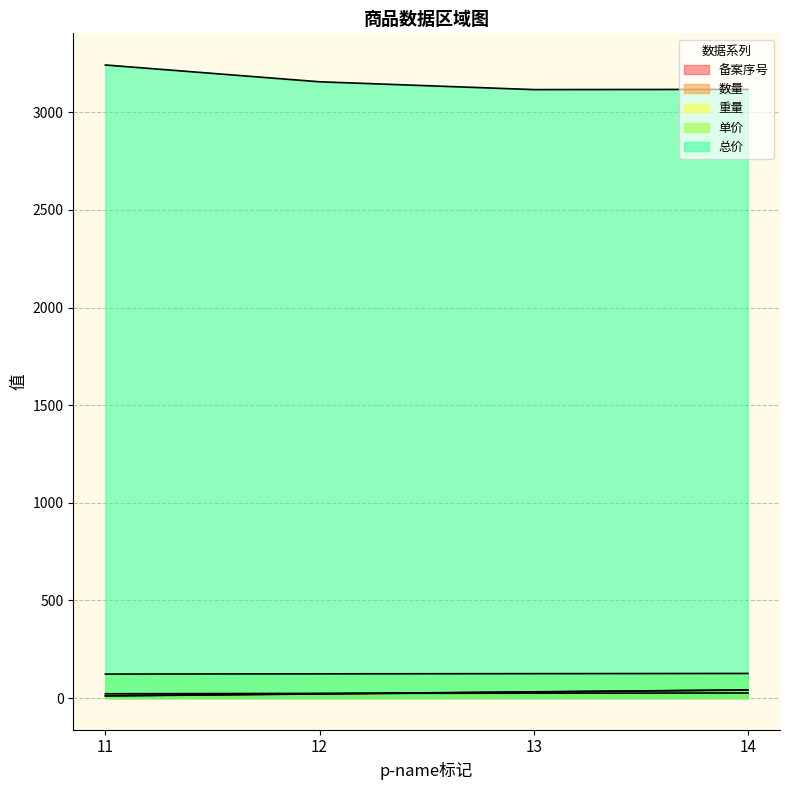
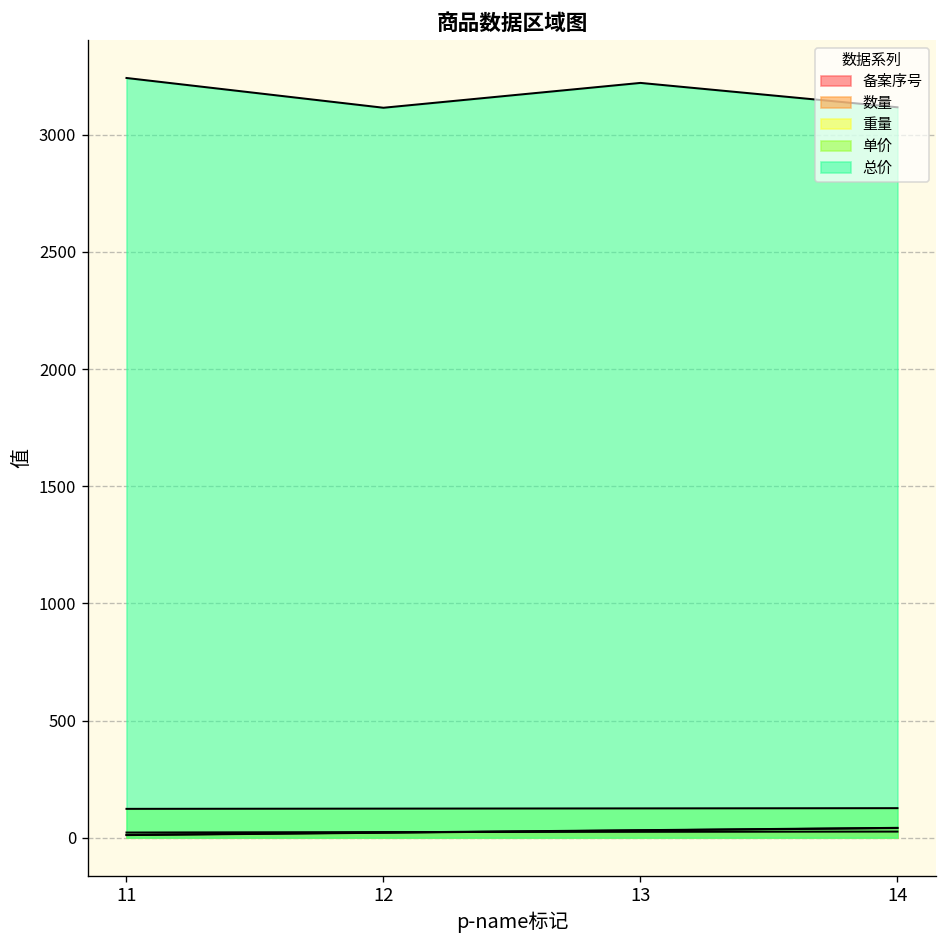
总价, 12: 3160 -> 3120
总价, 13: 3120 -> 3220
